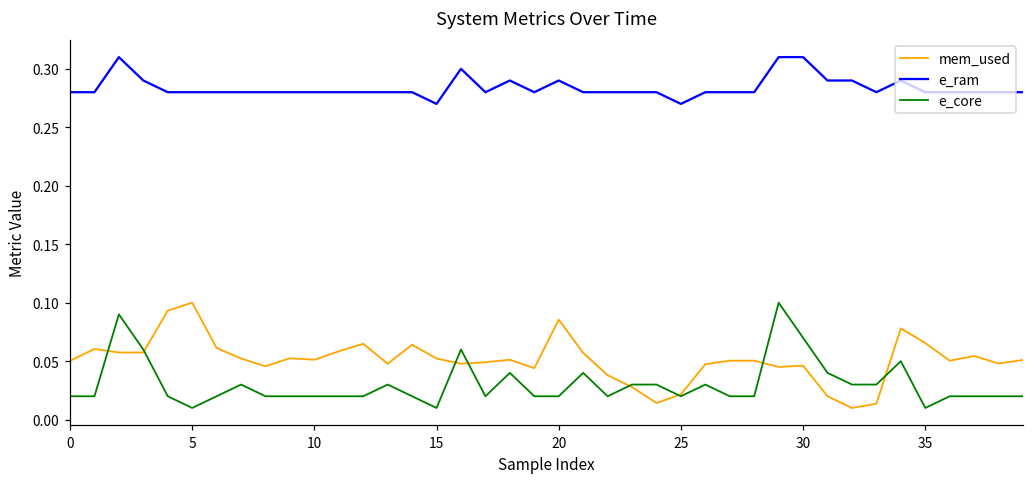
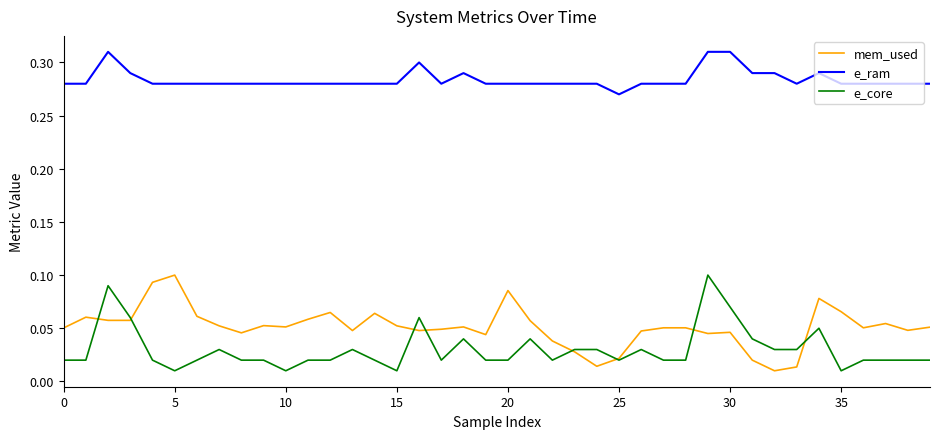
e_core, 10: 0.02 -> 0.01
e_ram, 15: 0.27 -> 0.28
e_ram, 20: 0.29 -> 0.28
